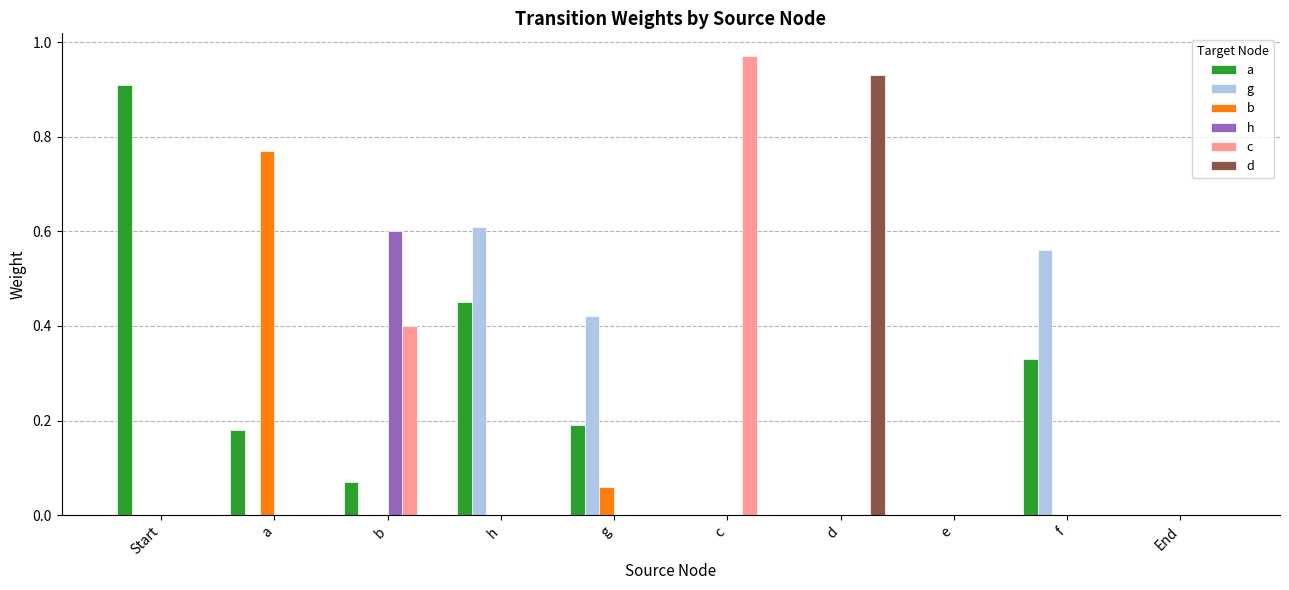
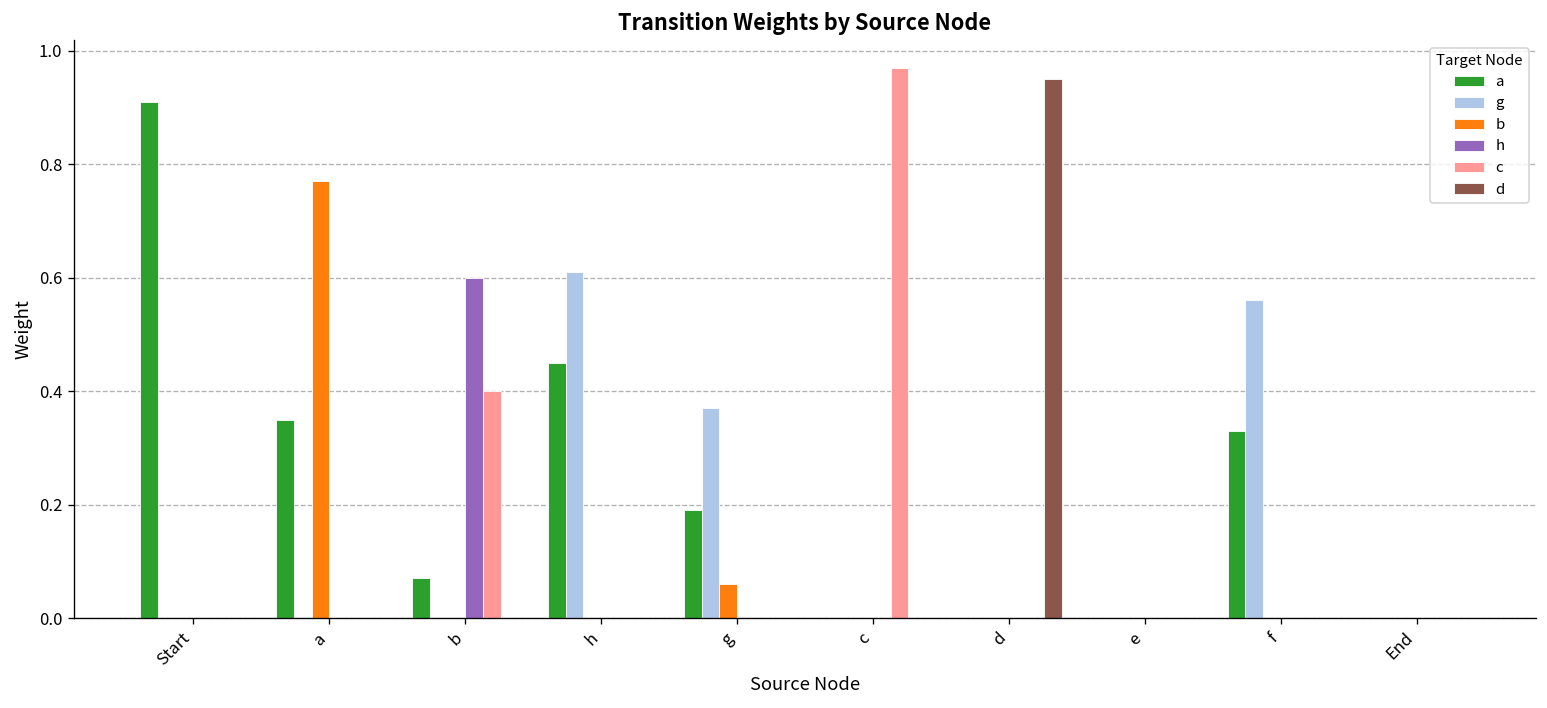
a, a: 0.18 -> 0.35
g, g: 0.42 -> 0.37
d, d: 0.93 -> 0.95
